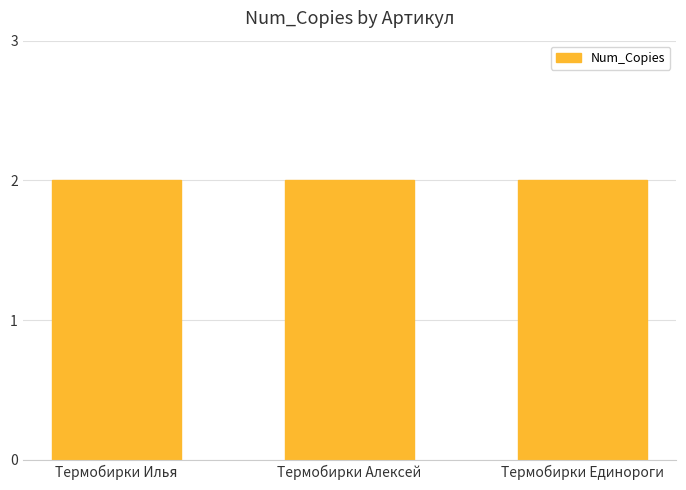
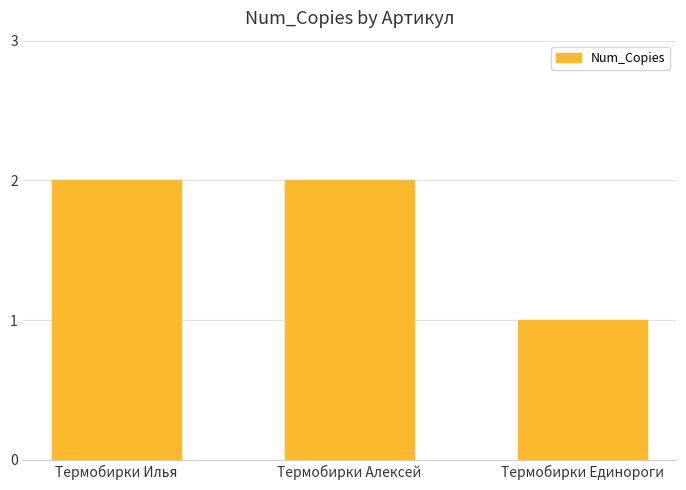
Термобирки Единороги: 2 -> 1
